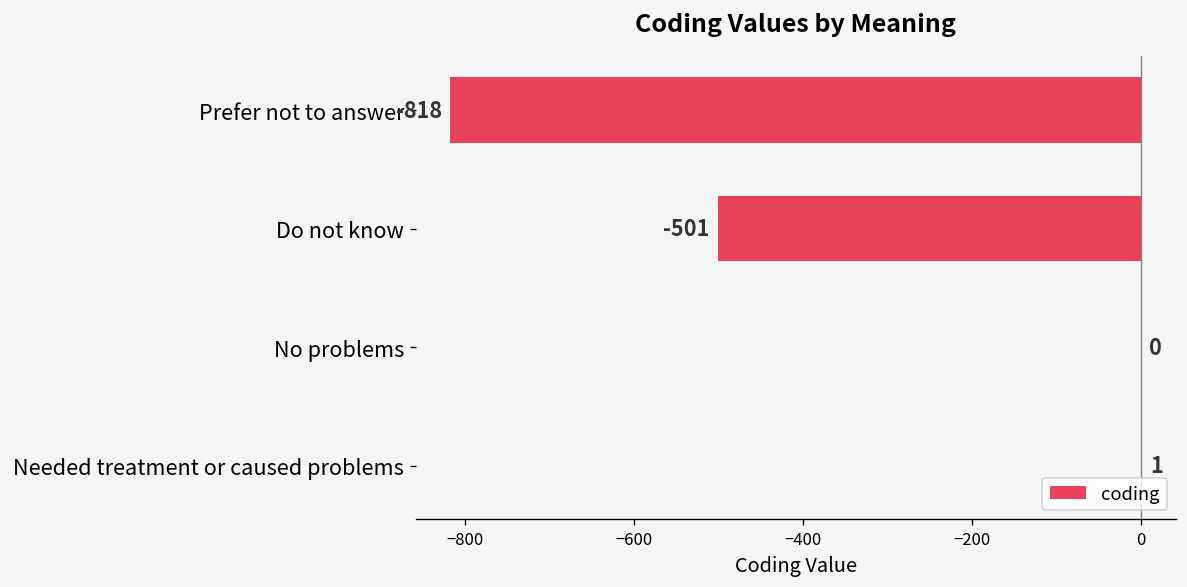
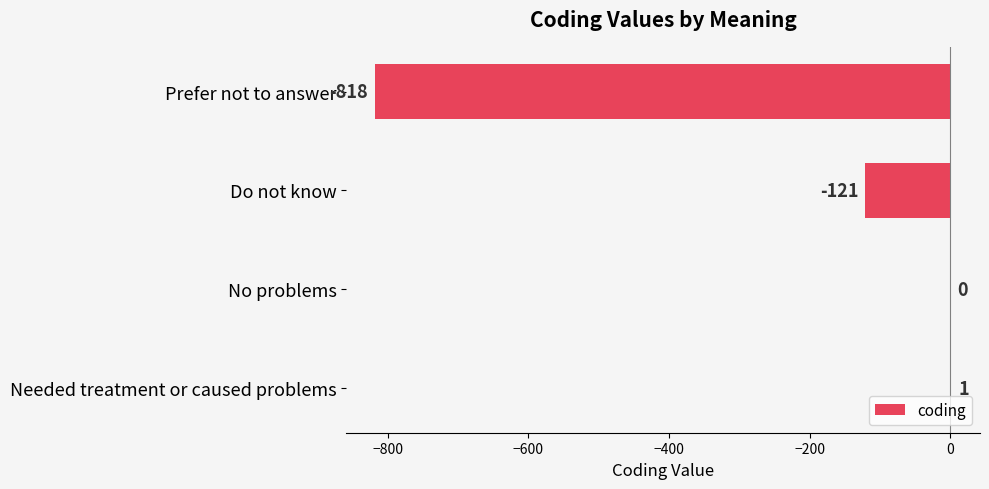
Do not know: -501 -> -121
